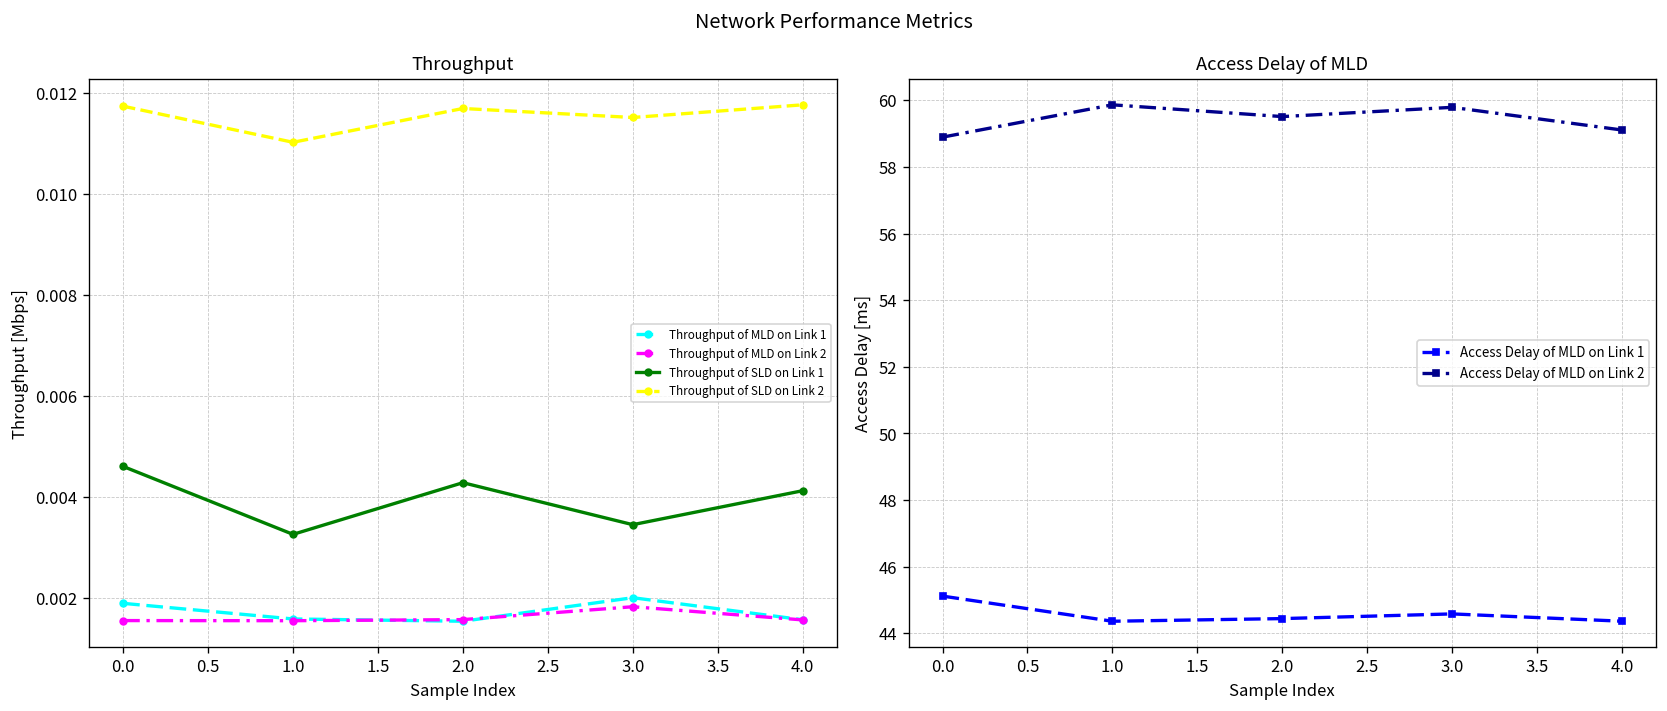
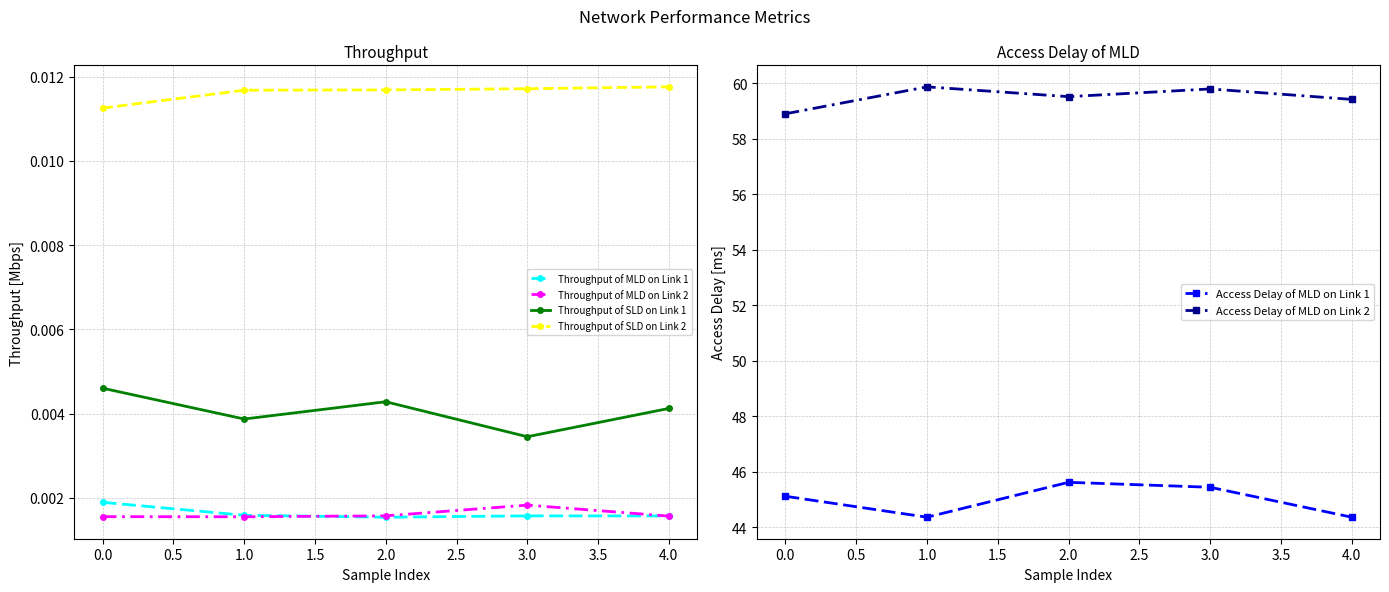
Throughput, Throughput of SLD on Link 2, 0.0: 0.0117 -> 0.0113
Throughput, Throughput of SLD on Link 1, 1.0: 0.0033 -> 0.0039
Throughput, Throughput of SLD on Link 2, 1.0: 0.0110 -> 0.0117
Throughput, Throughput of MLD on Link 1, 3.0: 0.0020 -> 0.0016
Throughput, Throughput of SLD on Link 2, 3.0: 0.0115 -> 0.0117
Access Delay of MLD, Access Delay of MLD on Link 1, 2.0: 44.4 -> 45.6
Access Delay of MLD, Access Delay of MLD on Link 1, 3.0: 44.6 -> 45.4
Access Delay of MLD, Access Delay of MLD on Link 2, 4.0: 59.1 -> 59.4
